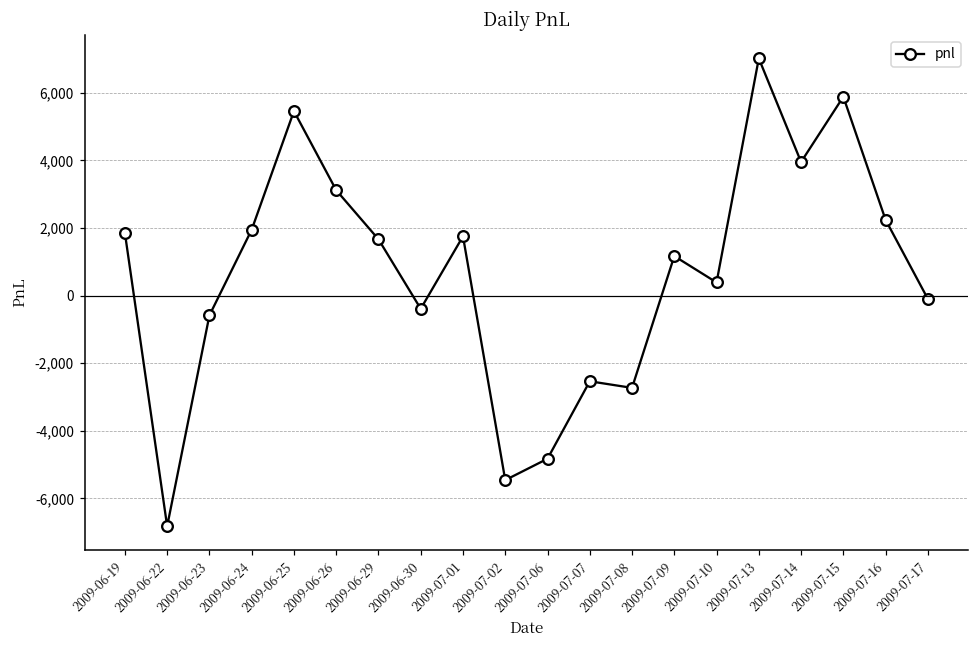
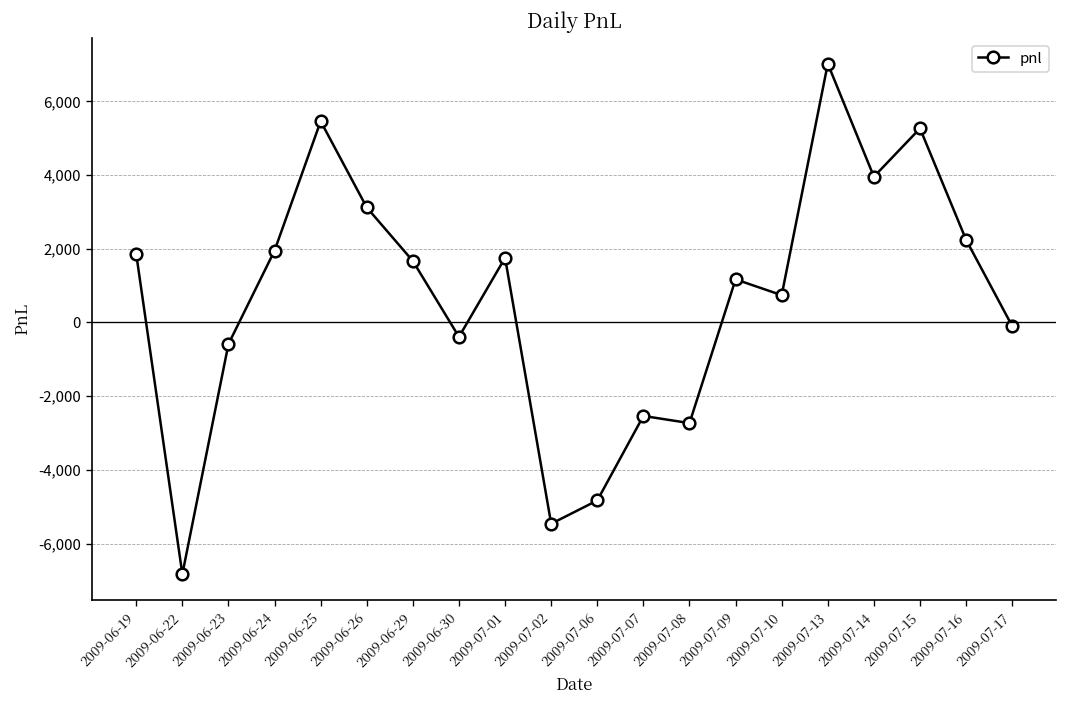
2009-07-10: 400 -> 700
2009-07-15: 5,900 -> 5,300
